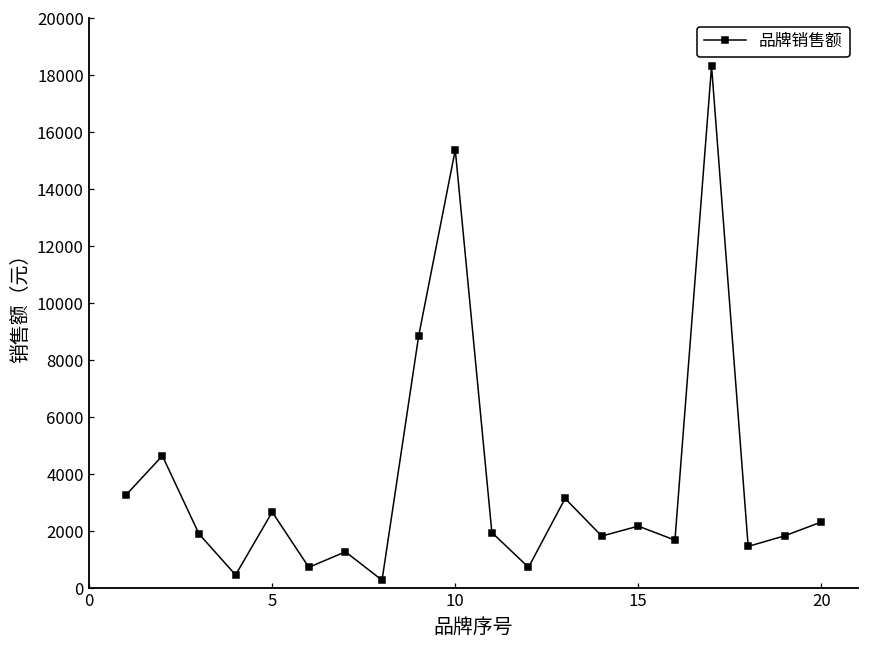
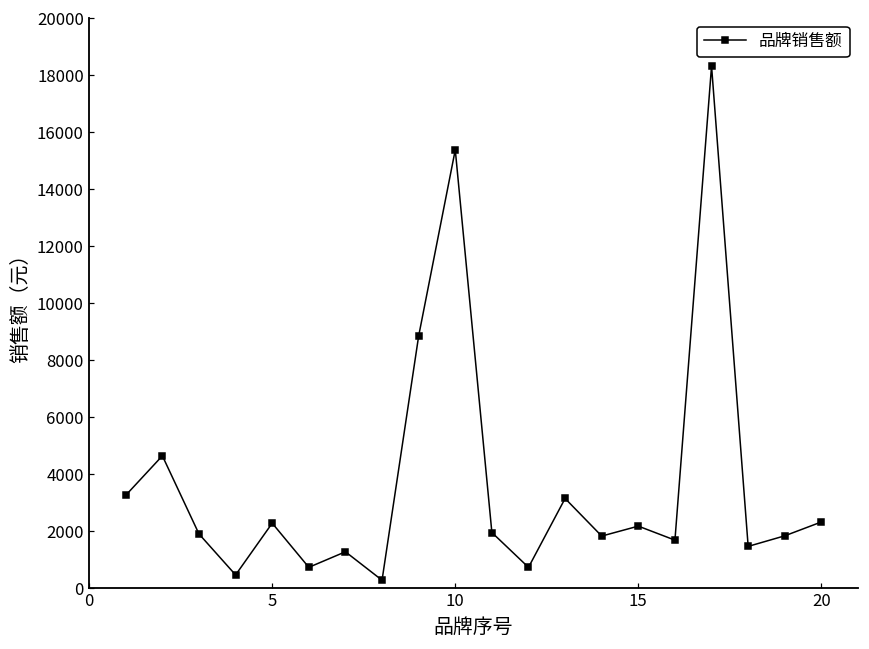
5: 2700 -> 2300
